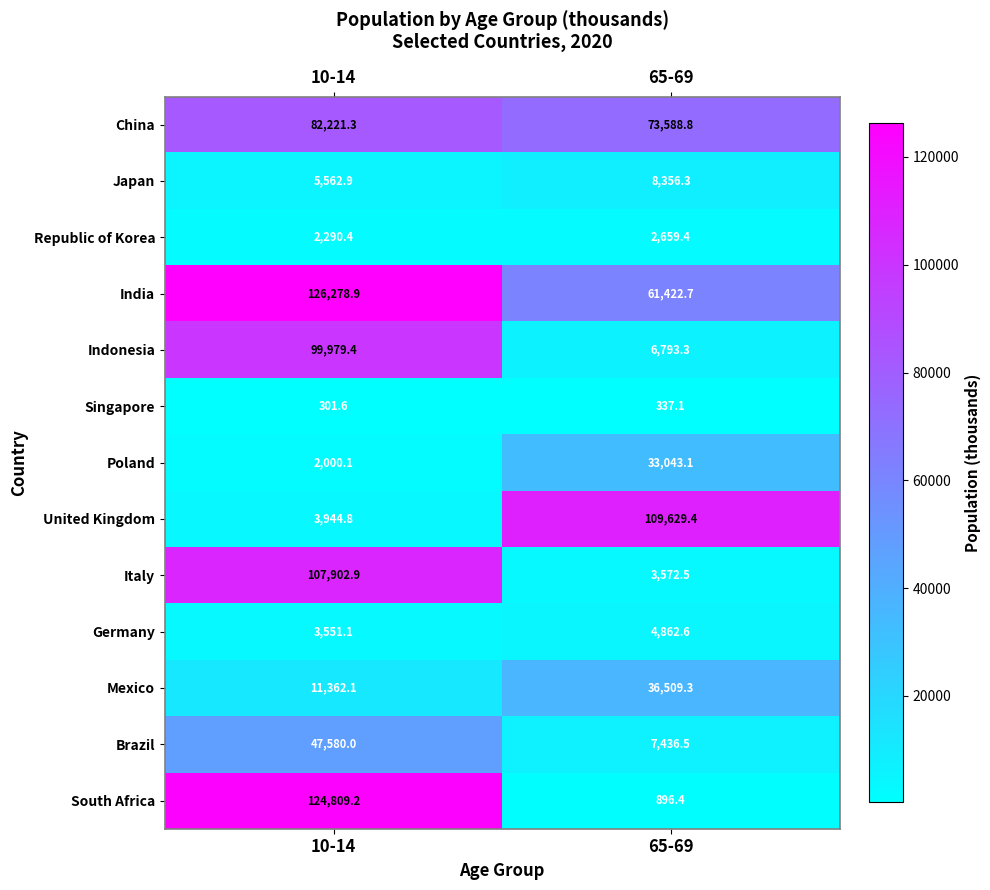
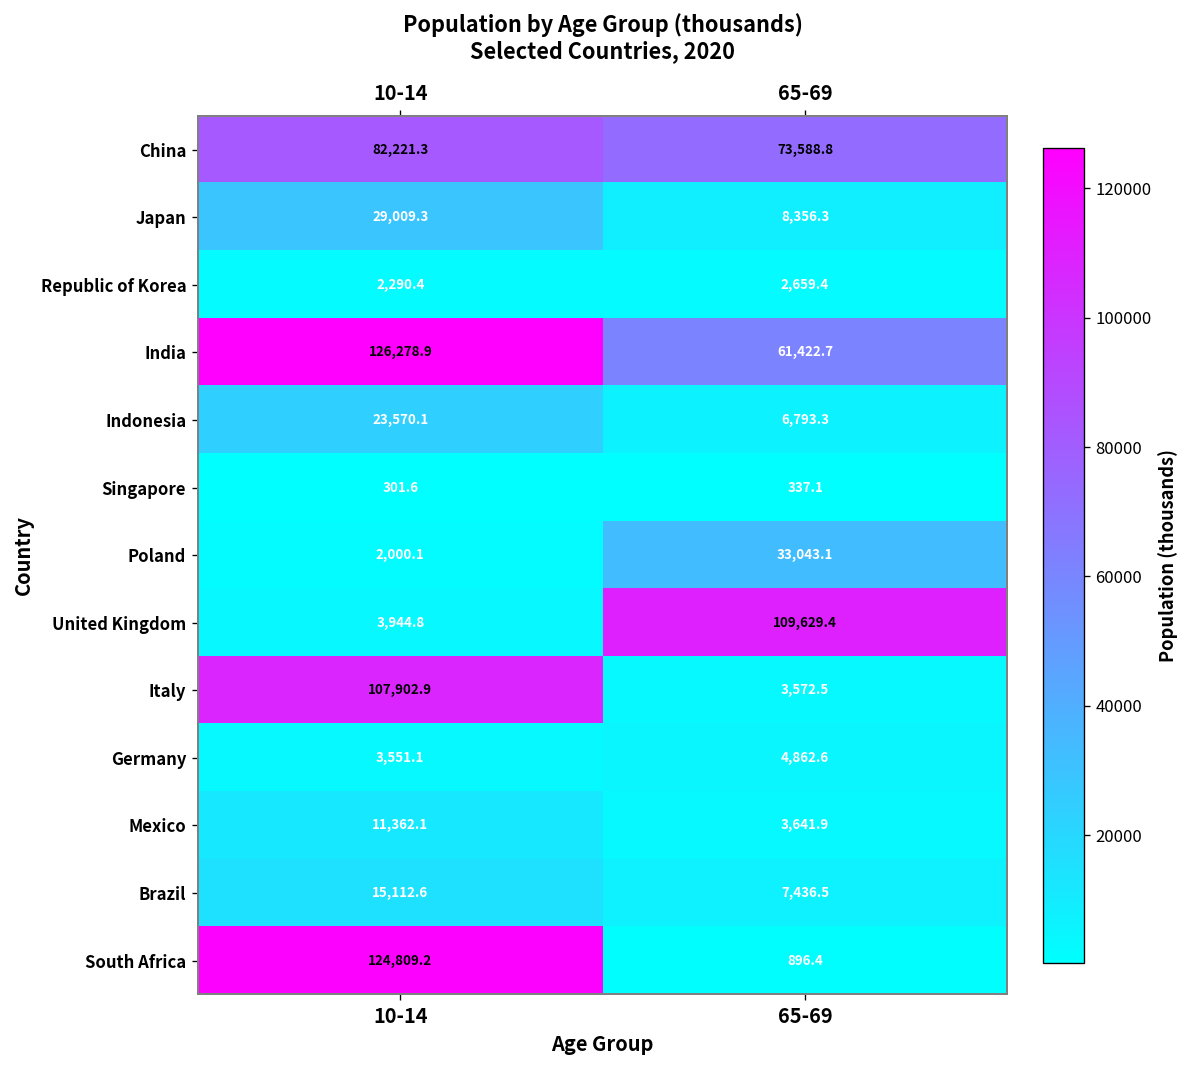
Japan, 10-14: 5,562.9 -> 29,009.3
Indonesia, 10-14: 99,979.4 -> 23,570.1
Mexico, 65-69: 36,509.3 -> 3,641.9
Brazil, 10-14: 47,580.0 -> 15,112.6
